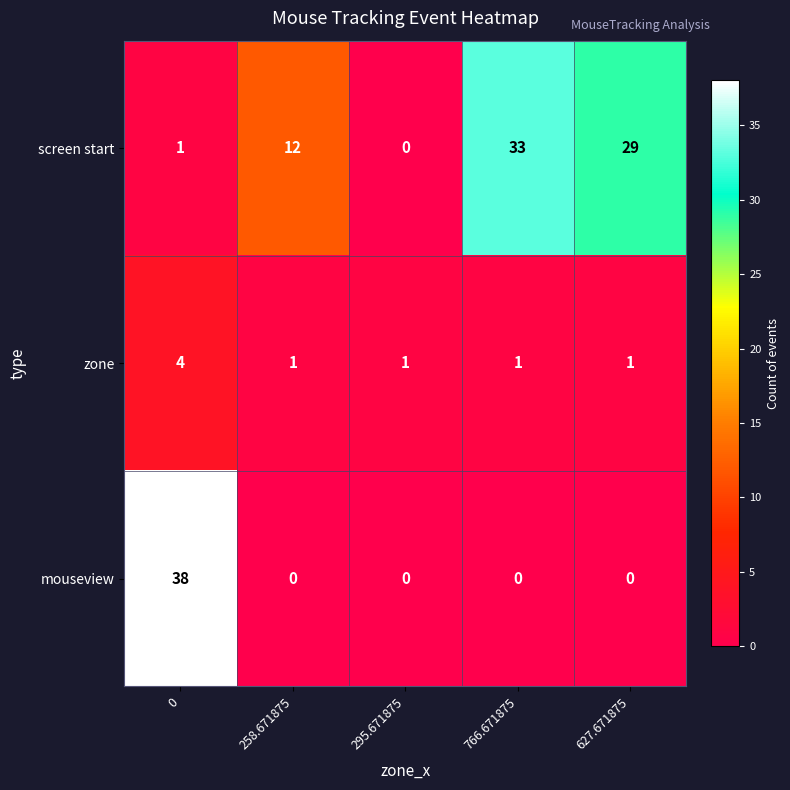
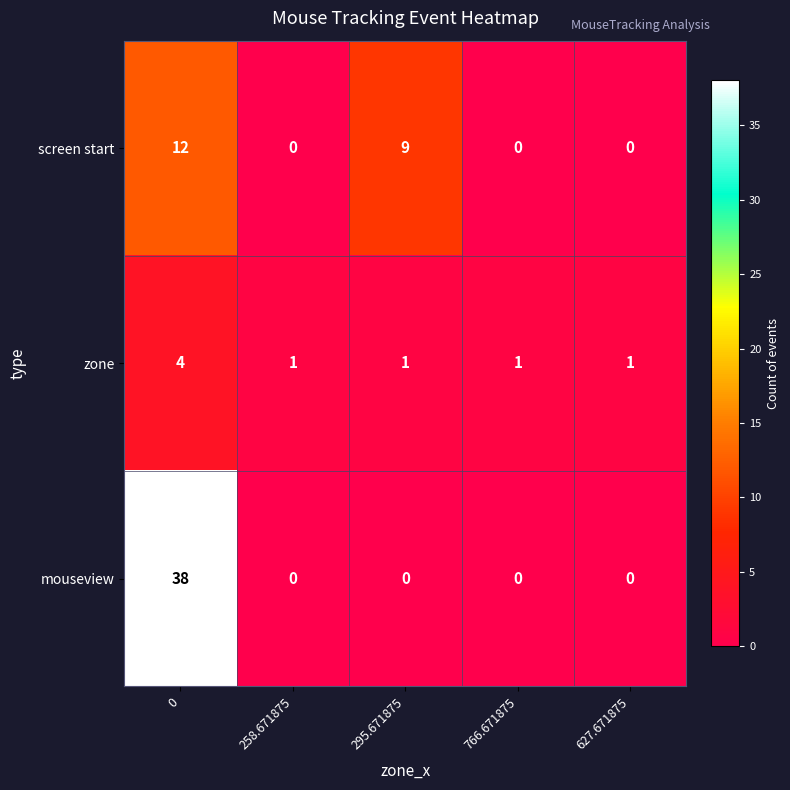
screen start, 0: 1 -> 12
screen start, 258.671875: 12 -> 0
screen start, 295.671875: 0 -> 9
screen start, 766.671875: 33 -> 0
screen start, 627.671875: 29 -> 0
